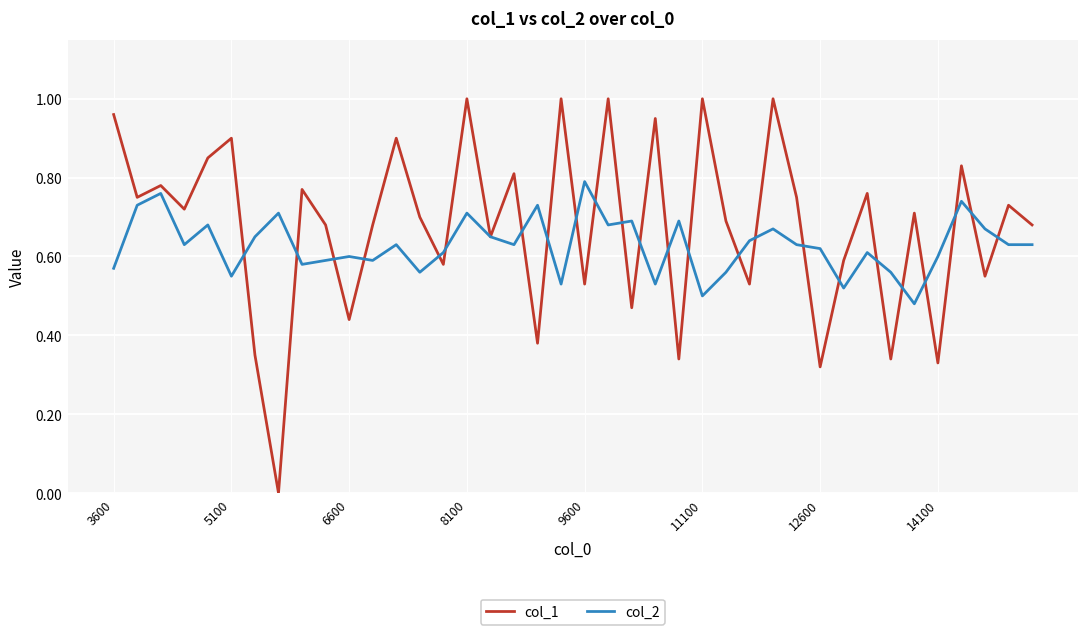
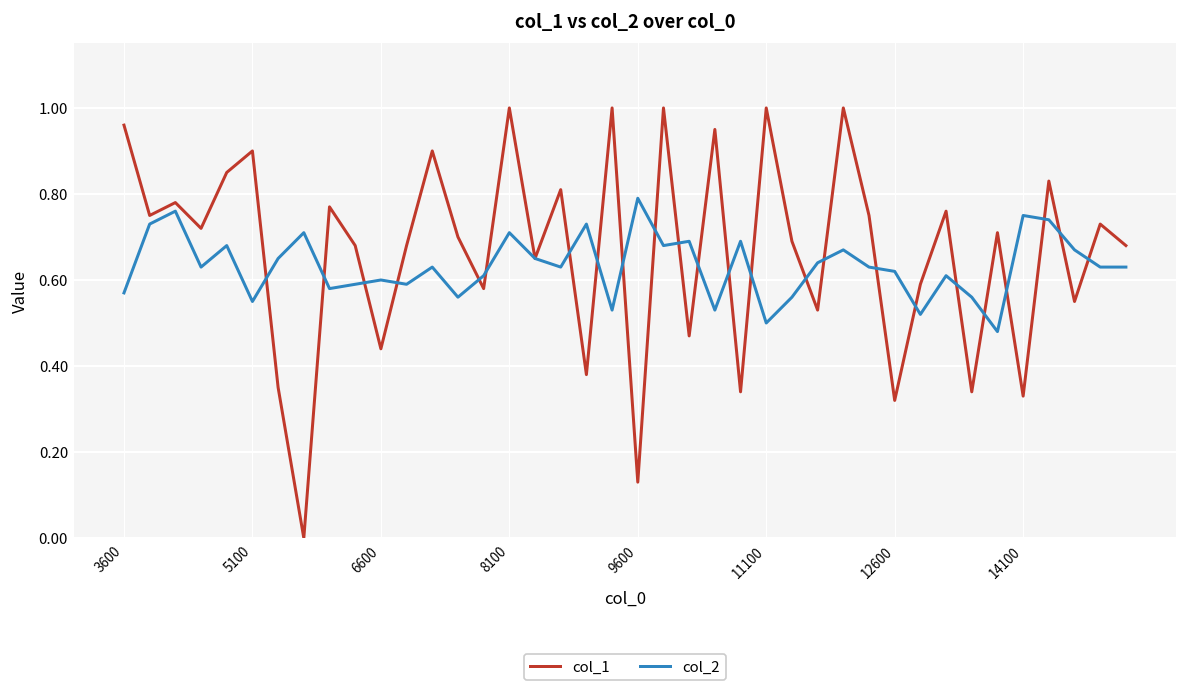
col_1, 9600: 0.53 -> 0.13
col_2, 14100: 0.60 -> 0.75
